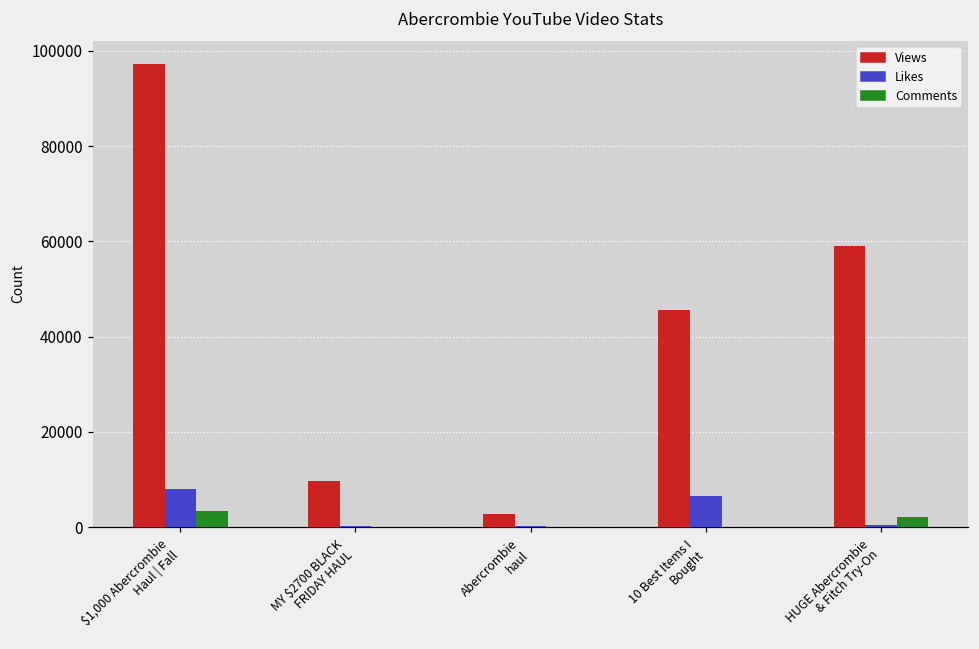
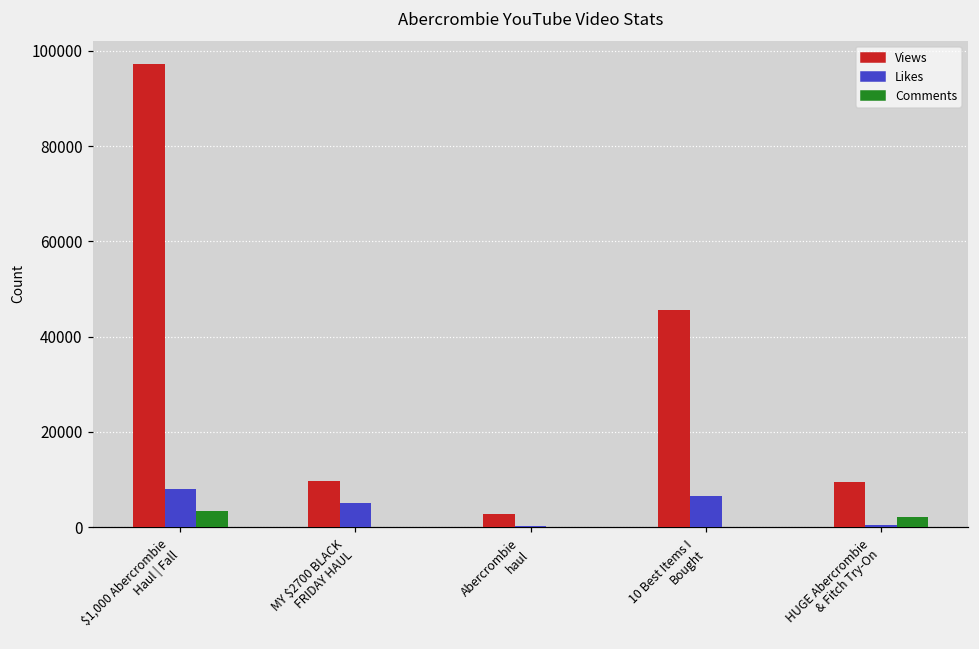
Likes, MY $2700 BLACK FRIDAY HAUL: 0 -> 5000
Views, HUGE Abercrombie & Fitch Try-On: 59000 -> 10000
